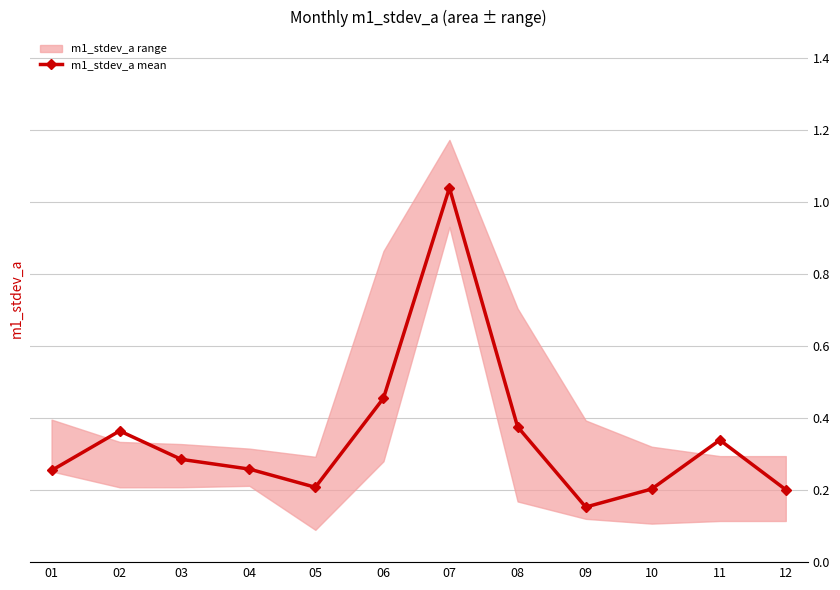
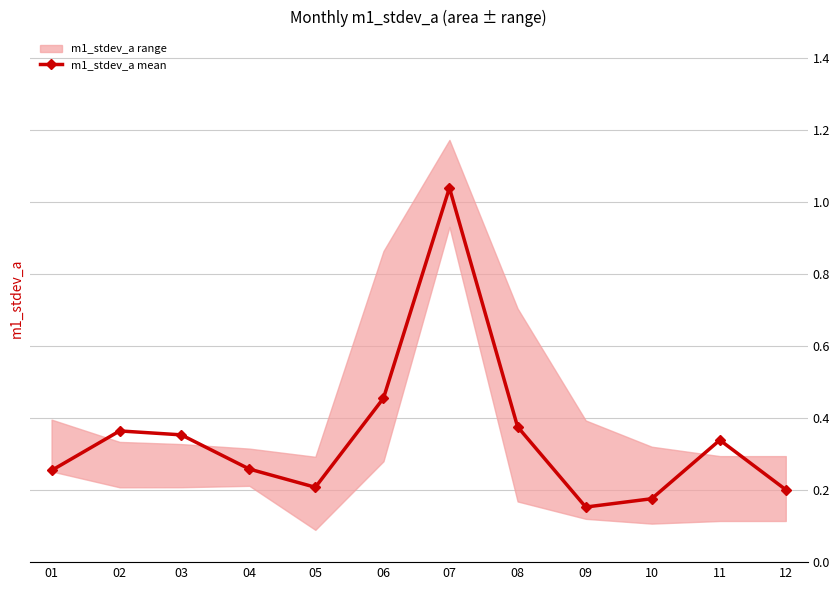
m1_stdev_a mean, 03: 0.29 -> 0.35
m1_stdev_a mean, 10: 0.20 -> 0.18
